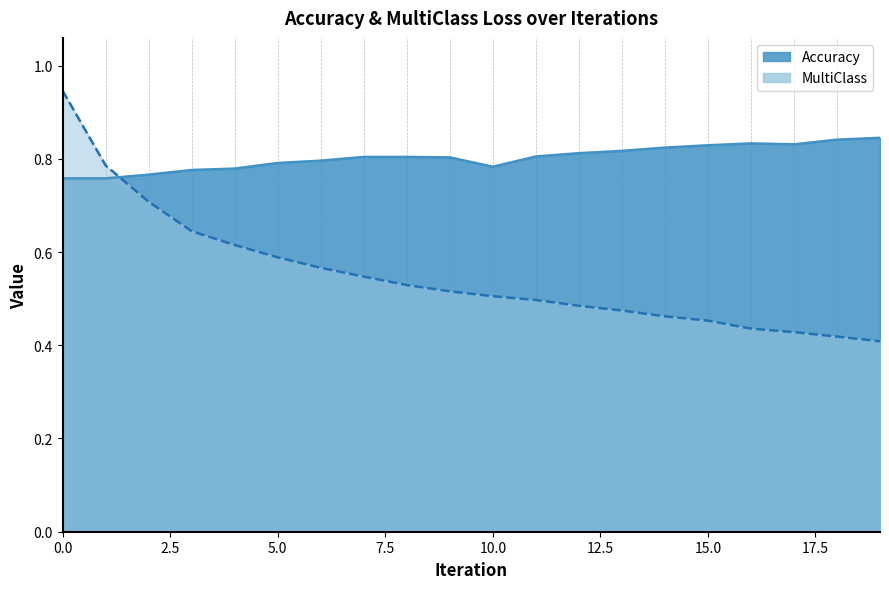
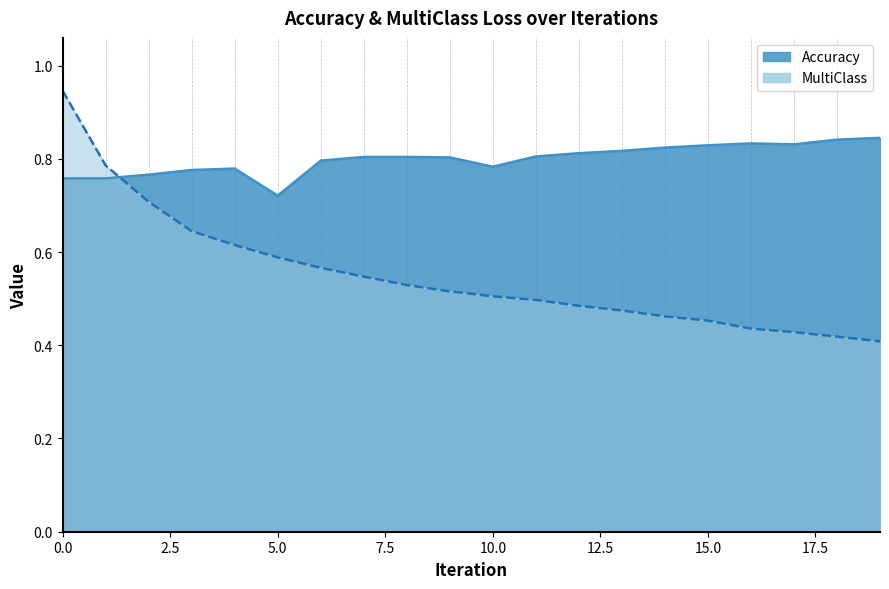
Accuracy, 5.0: 0.79 -> 0.72
